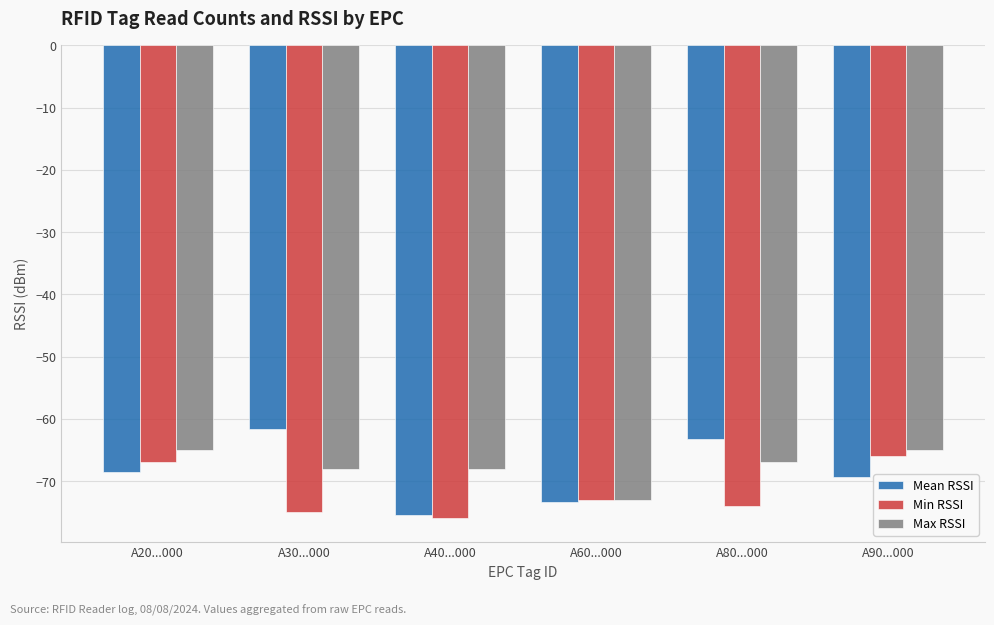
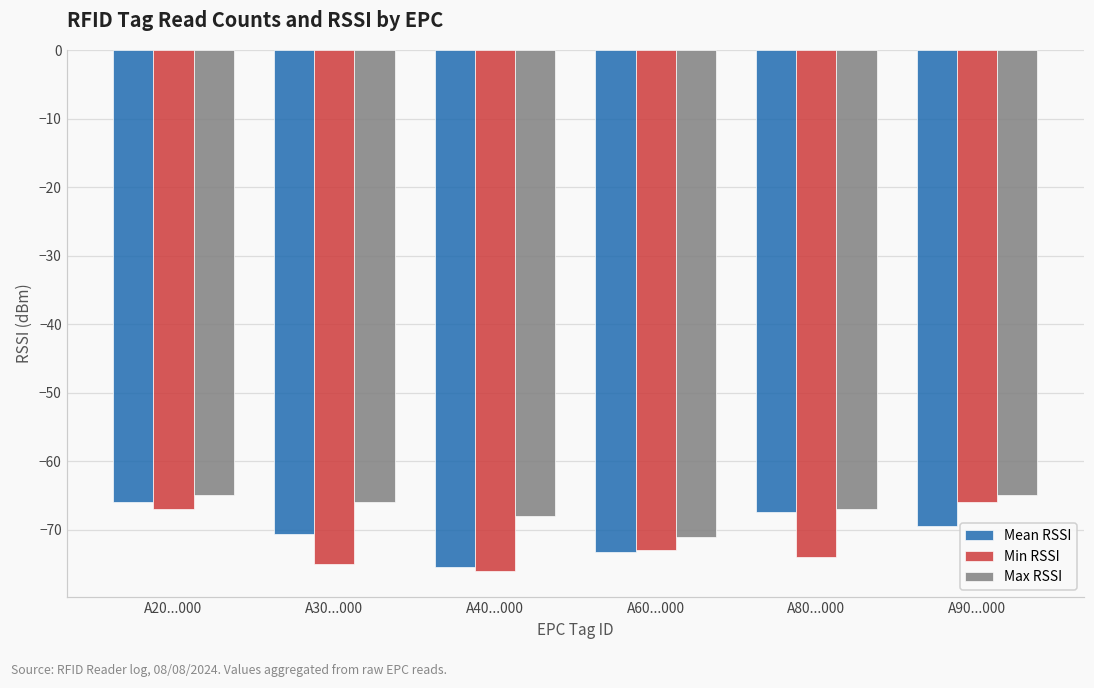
Mean RSSI, A20...000: -69 -> -66
Mean RSSI, A30...000: -62 -> -71
Max RSSI, A30...000: -68 -> -66
Max RSSI, A60...000: -73 -> -71
Mean RSSI, A80...000: -63 -> -67
